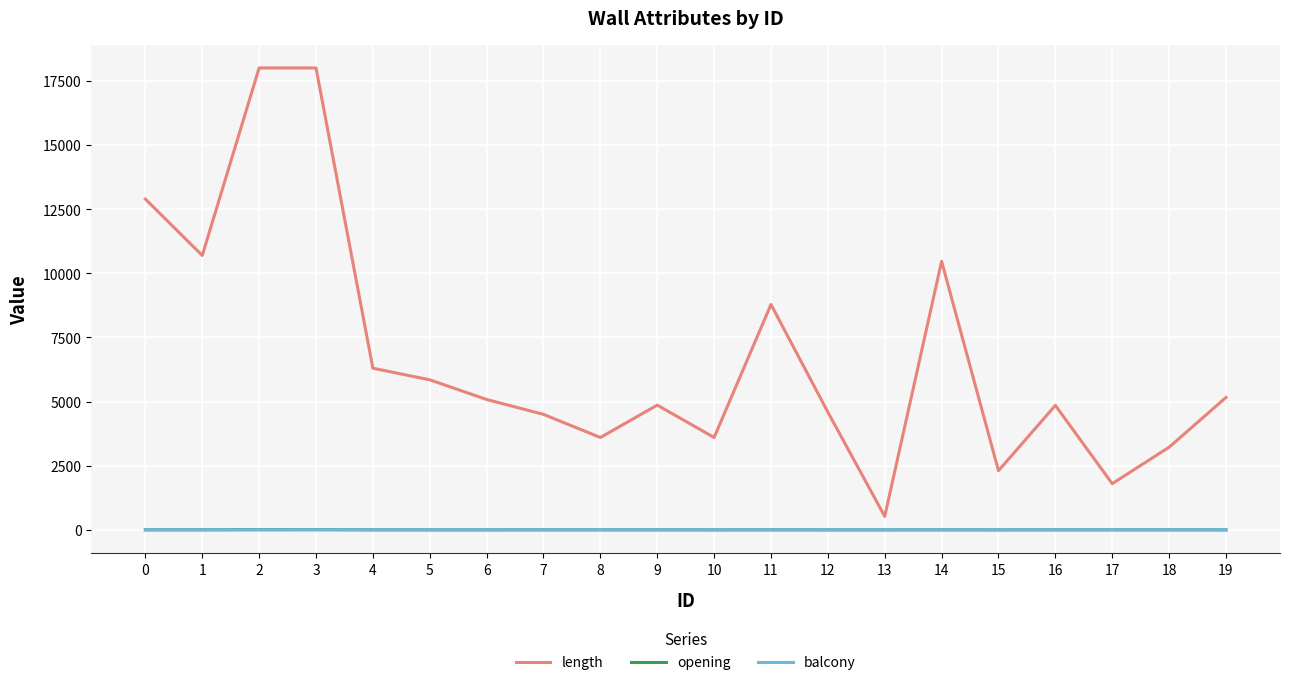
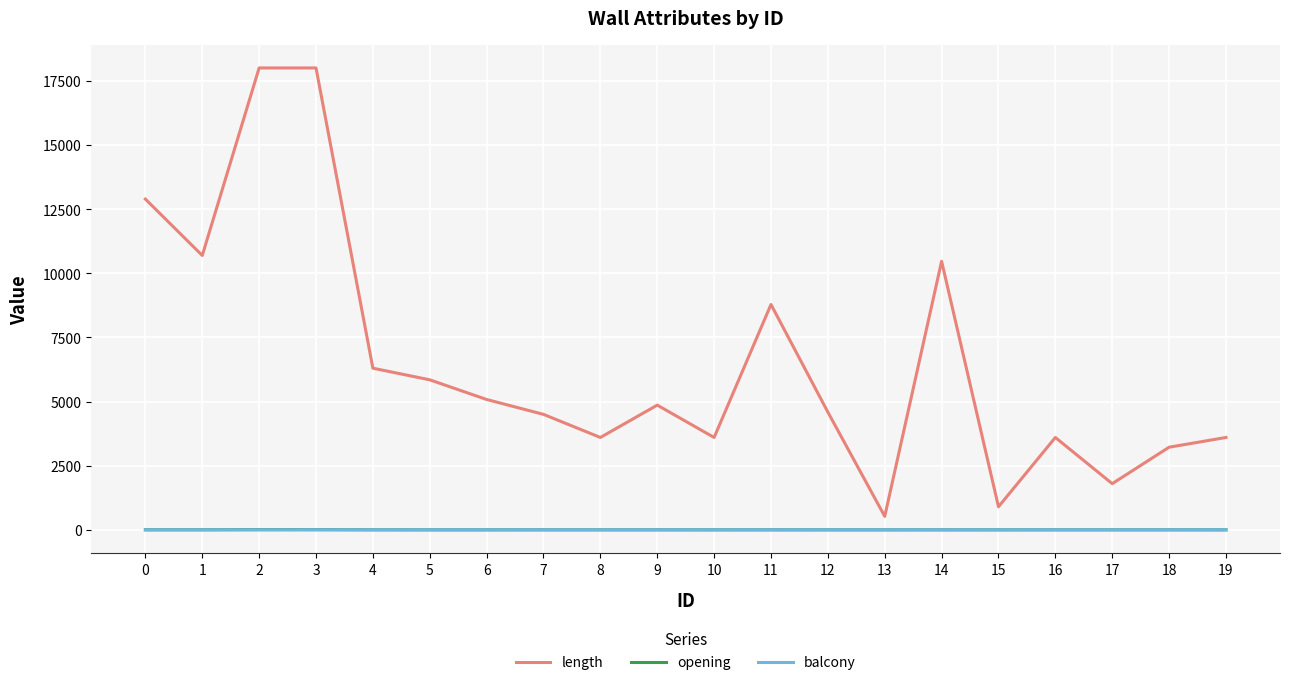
length, 15: 2300 -> 900
length, 16: 4800 -> 3600
length, 19: 5200 -> 3600
